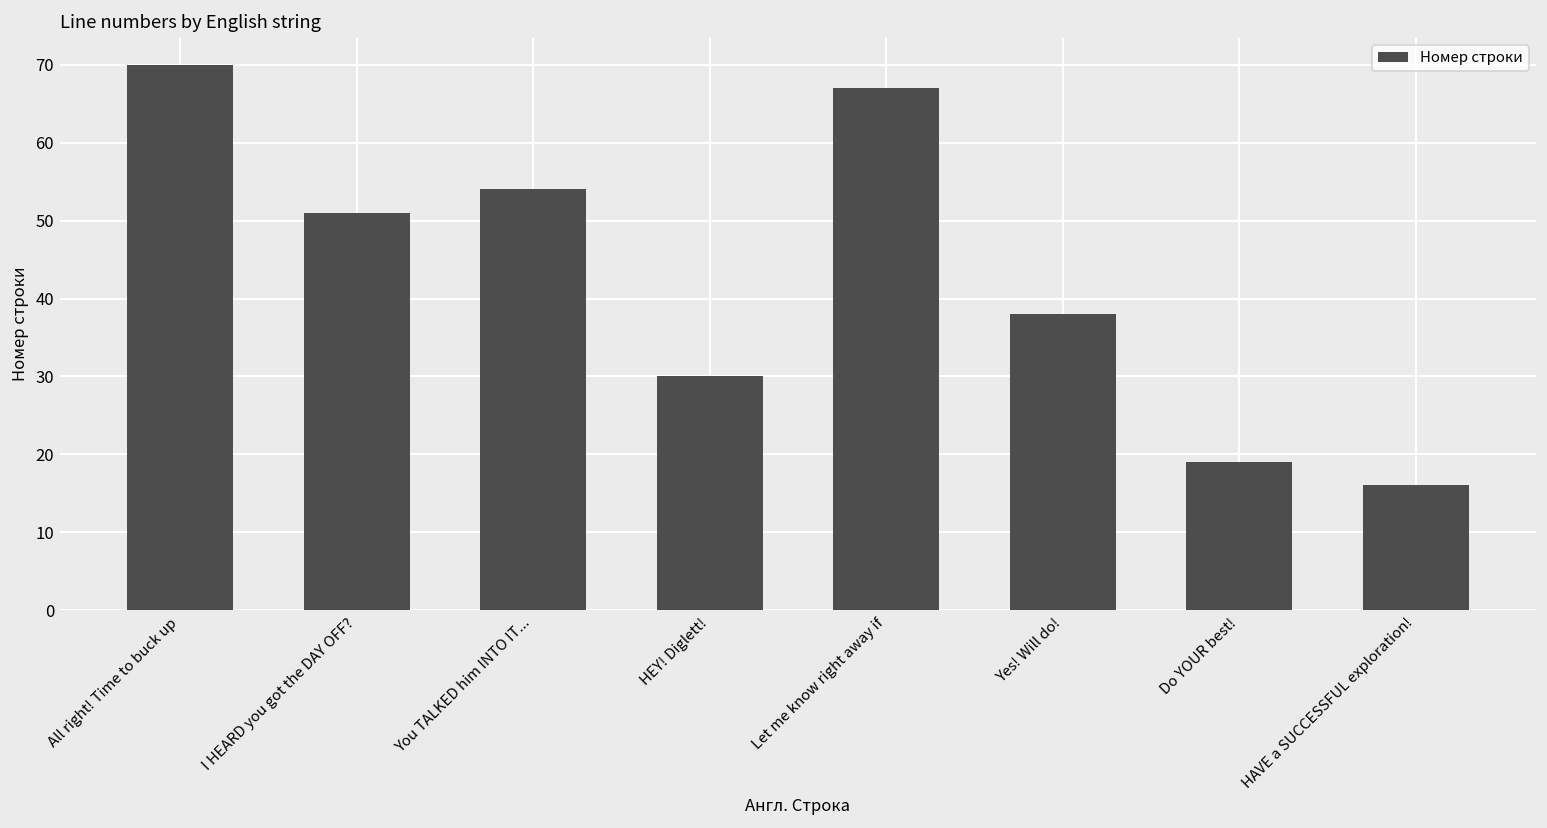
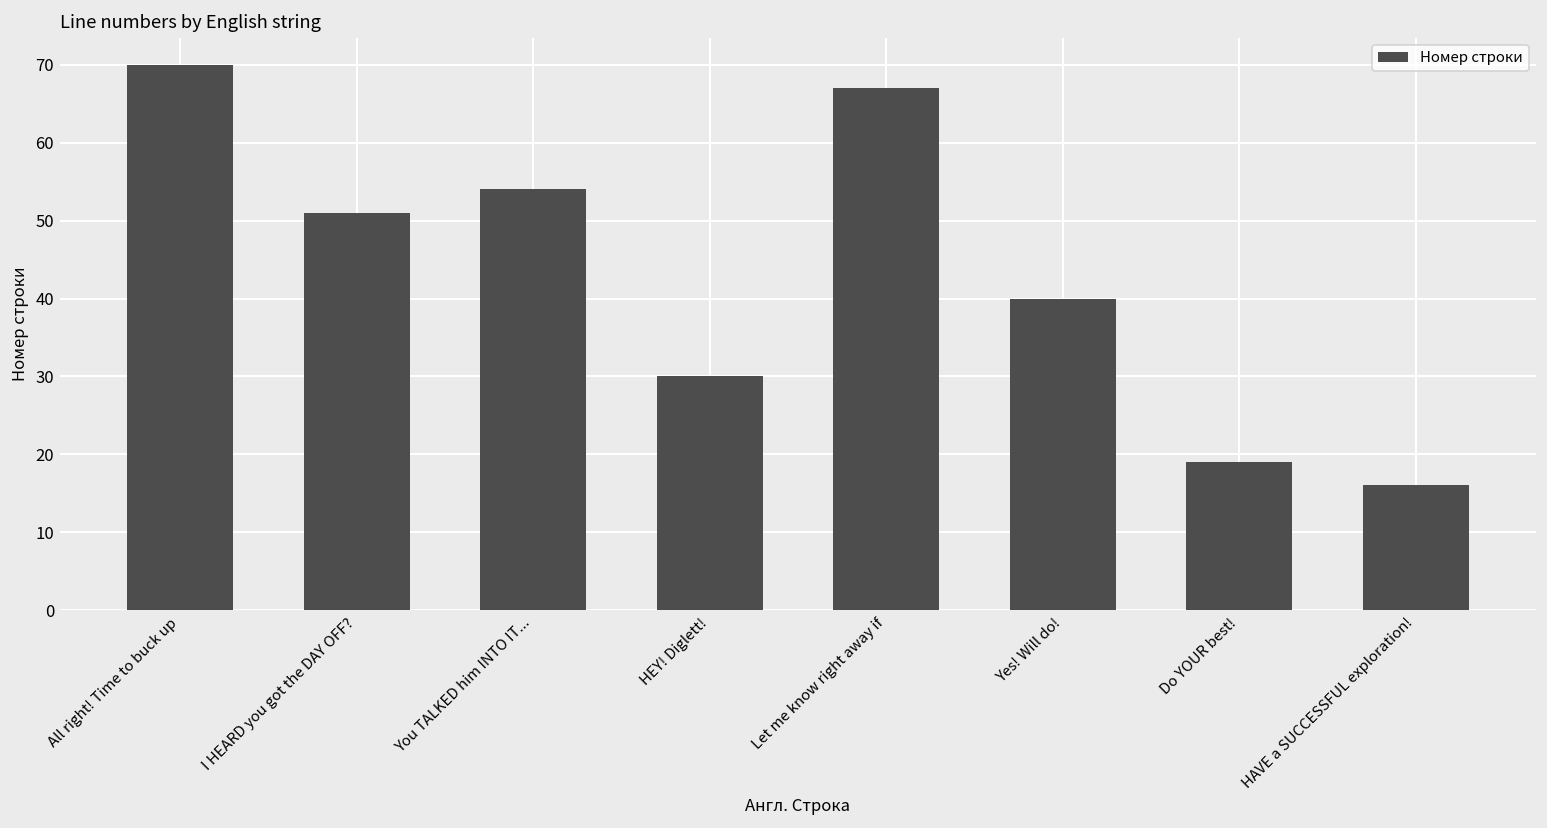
Yes! Will do!: 38 -> 40
